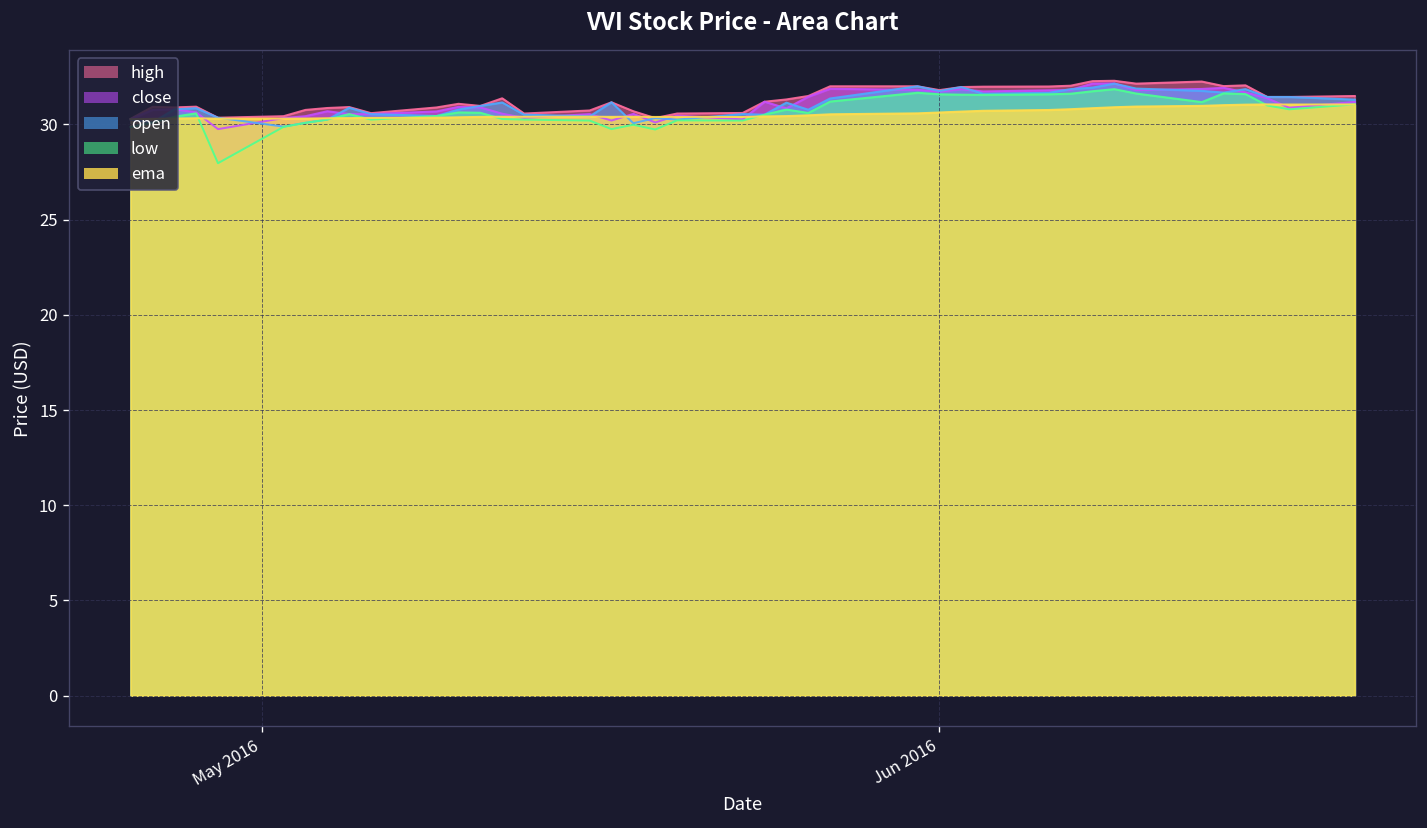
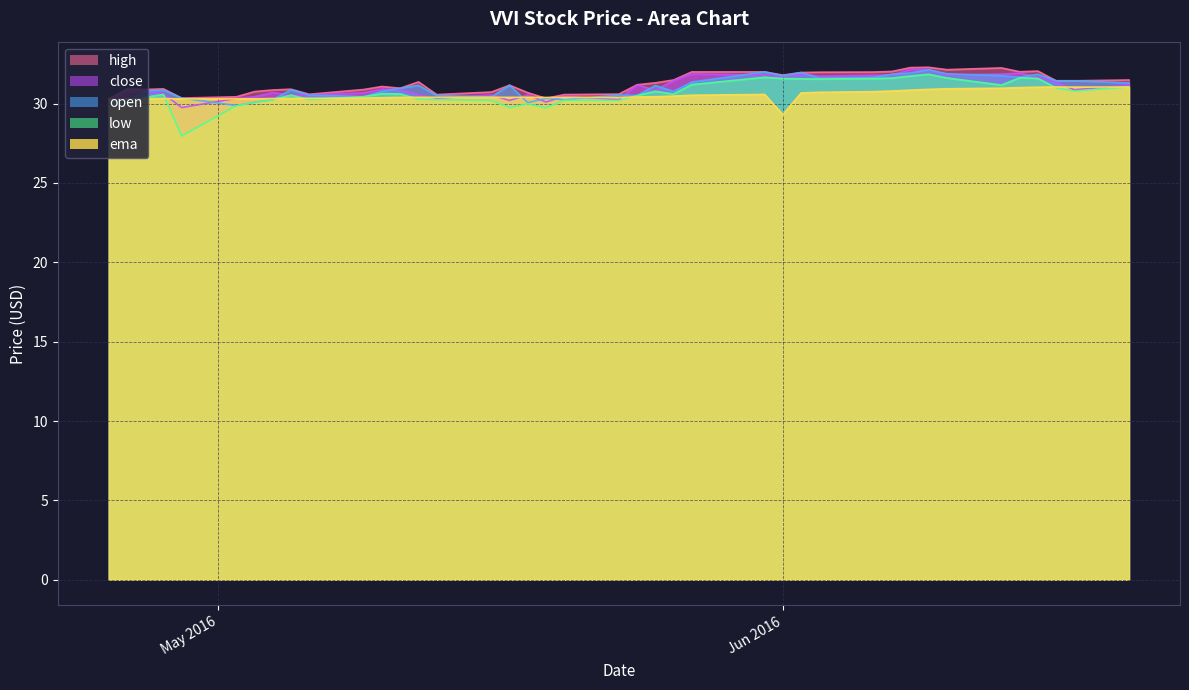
ema, Jun 2016: 30.6 -> 29.3
